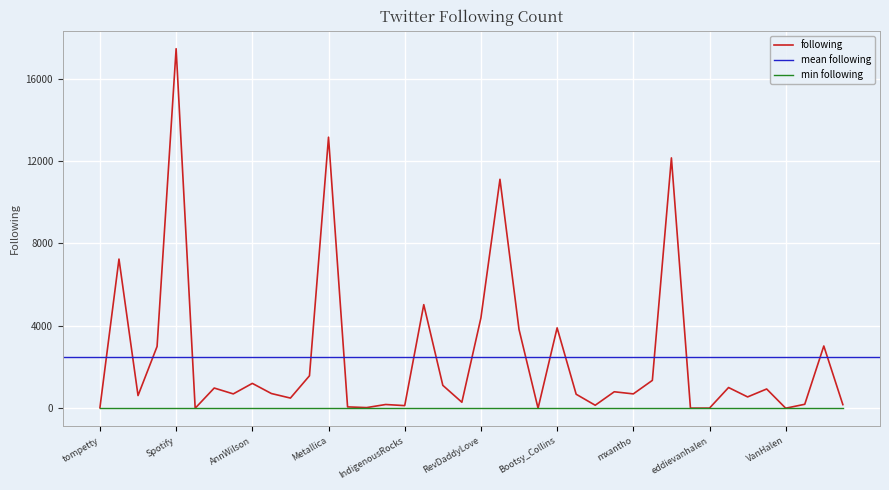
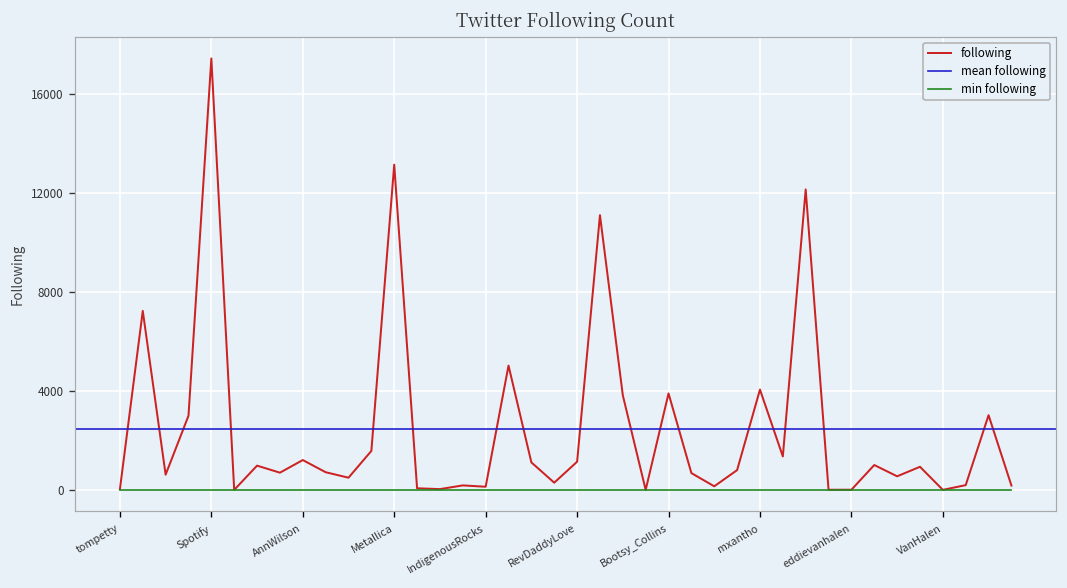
following, RevDaddyLove: 4400 -> 1100
following, mxantho: 700 -> 4100
